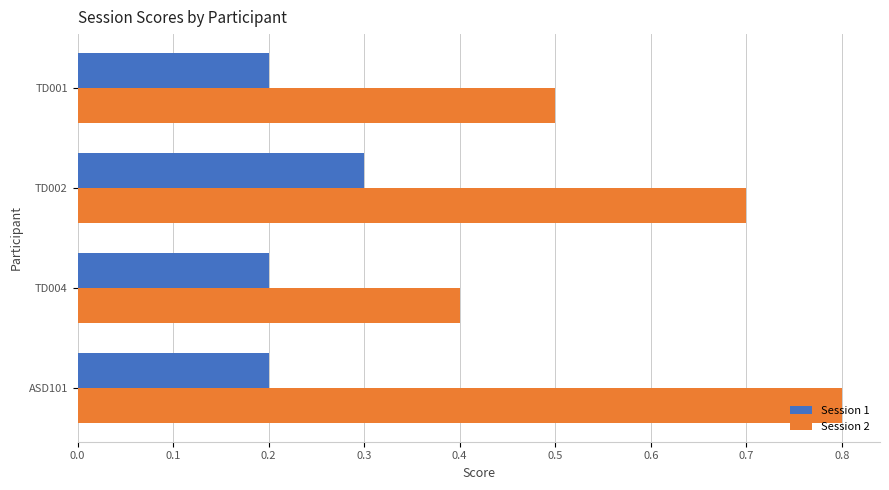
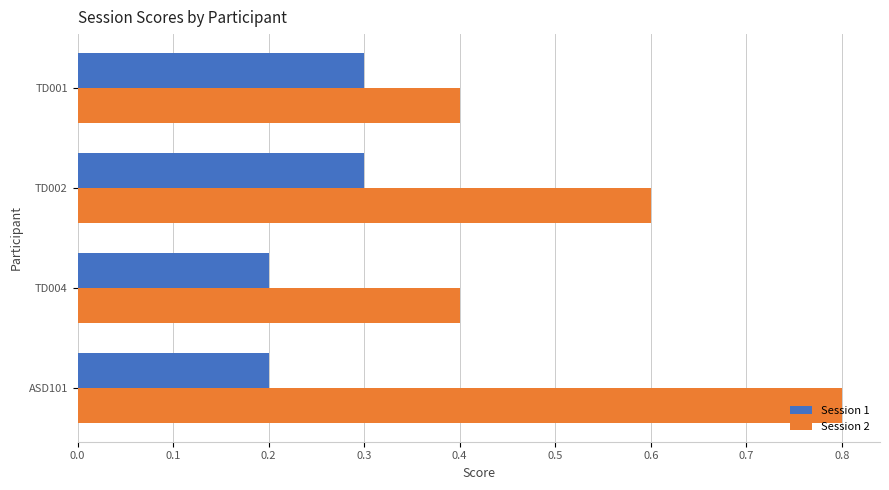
Session 1, TD001: 0.2 -> 0.3
Session 2, TD001: 0.5 -> 0.4
Session 2, TD002: 0.7 -> 0.6
